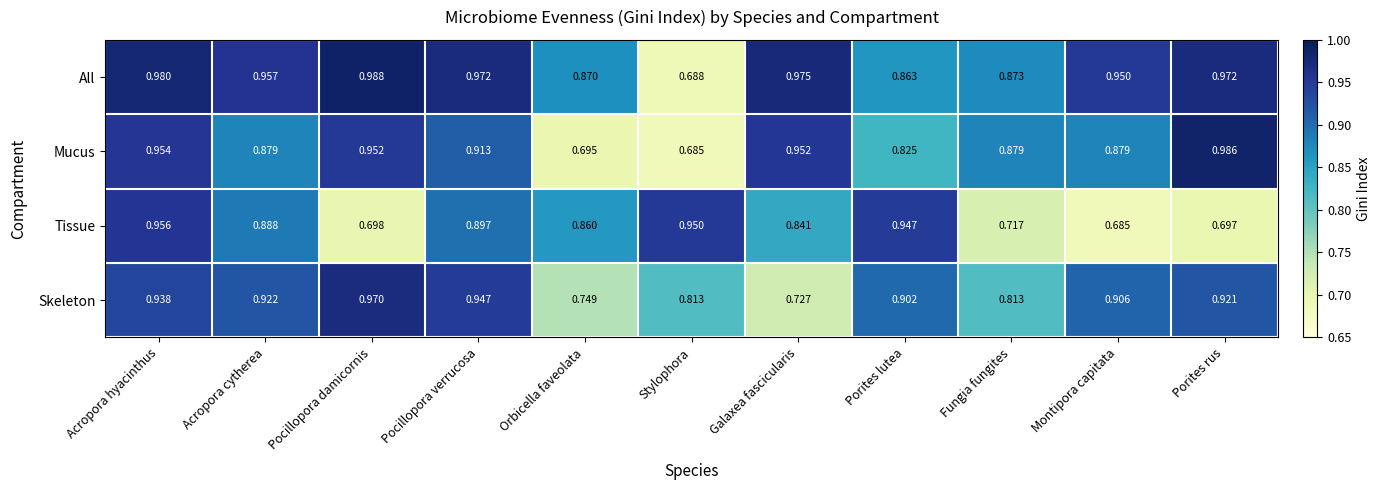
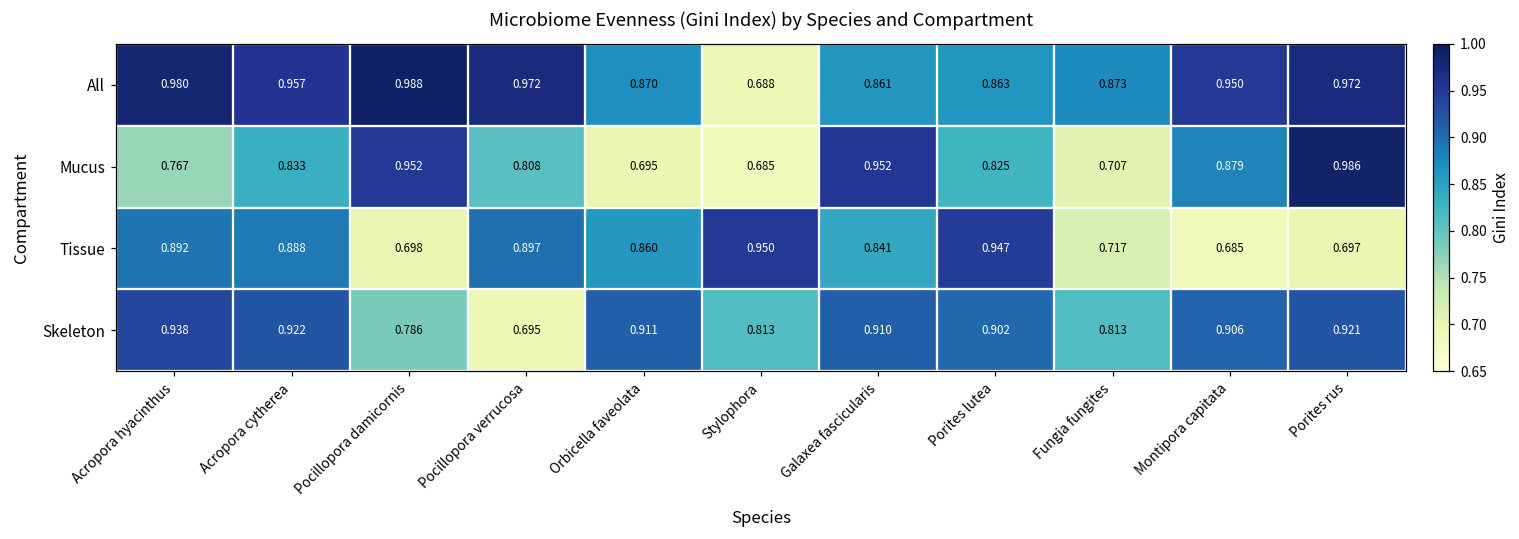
All, Galaxea fascicularis: 0.975 -> 0.861
Mucus, Acropora hyacinthus: 0.954 -> 0.767
Mucus, Acropora cytherea: 0.879 -> 0.833
Mucus, Pocillopora verrucosa: 0.913 -> 0.808
Mucus, Fungia fungites: 0.879 -> 0.707
Tissue, Acropora hyacinthus: 0.956 -> 0.892
Skeleton, Pocillopora damicornis: 0.970 -> 0.786
Skeleton, Pocillopora verrucosa: 0.947 -> 0.695
Skeleton, Orbicella faveolata: 0.749 -> 0.911
Skeleton, Galaxea fascicularis: 0.727 -> 0.910
